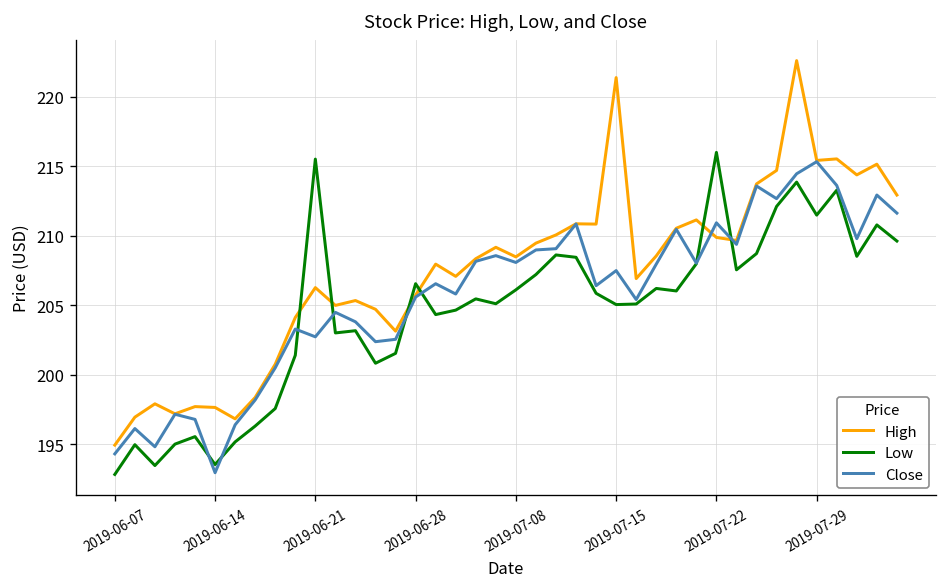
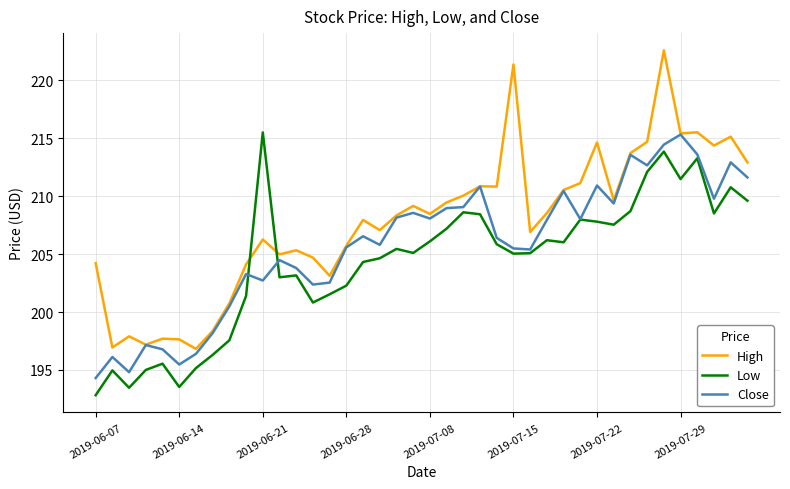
High, 2019-06-07: 194.9 -> 204.2
Close, 2019-06-14: 192.9 -> 195.5
Low, 2019-06-28: 206.5 -> 202.3
Close, 2019-07-15: 207.5 -> 205.5
High, 2019-07-22: 209.9 -> 214.6
Low, 2019-07-22: 216.0 -> 207.8
